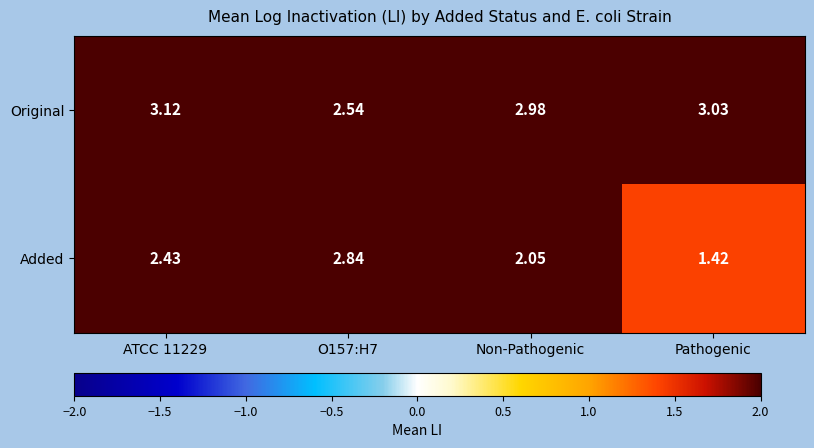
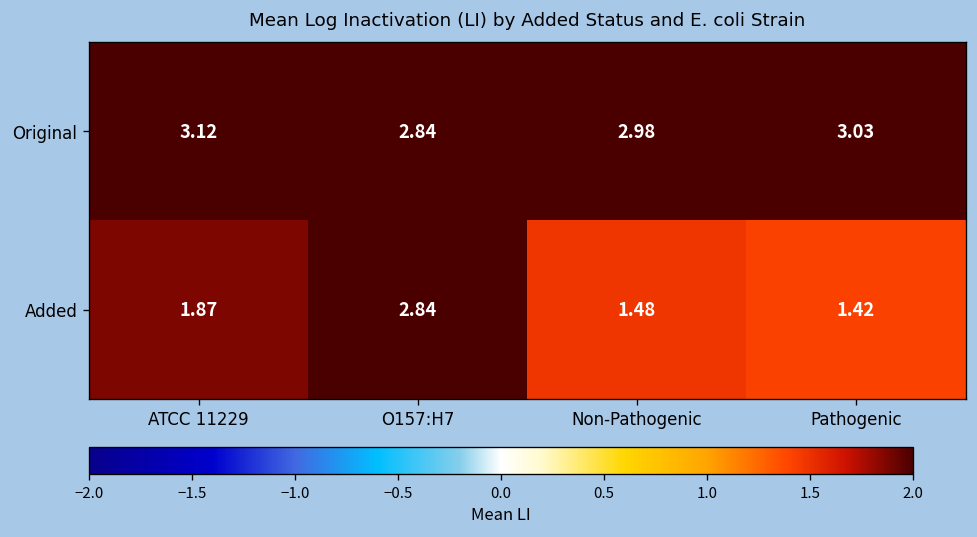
Original, O157:H7: 2.54 -> 2.84
Added, ATCC 11229: 2.43 -> 1.87
Added, Non-Pathogenic: 2.05 -> 1.48
